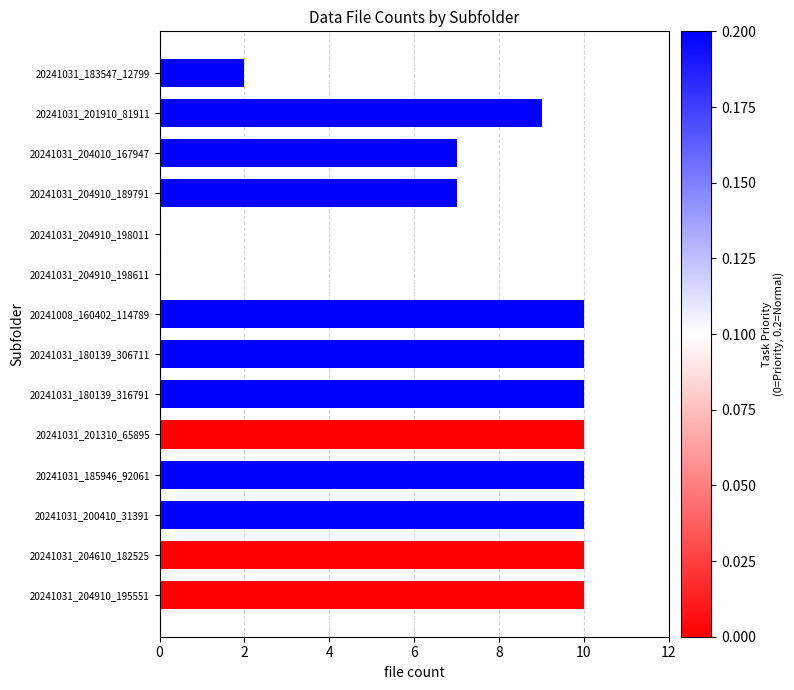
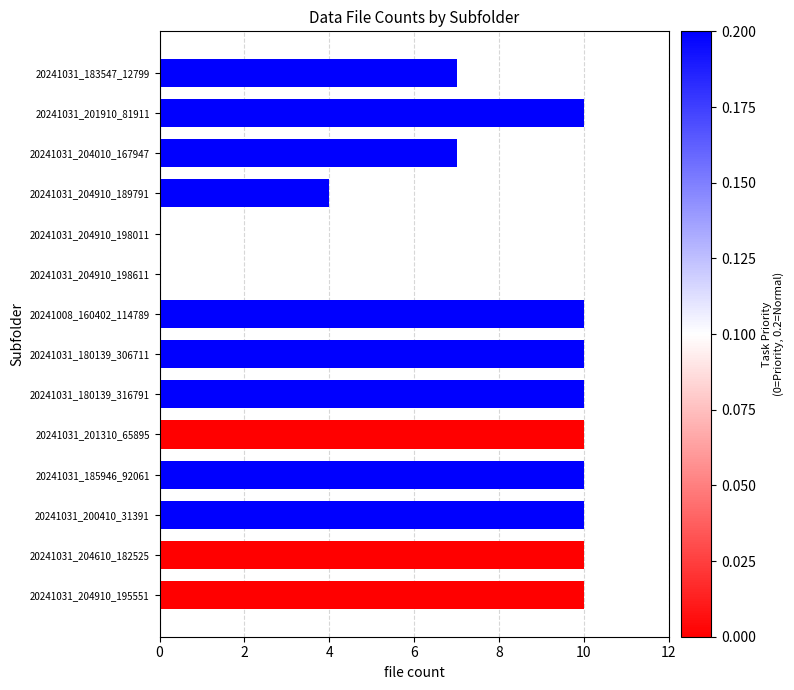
20241031_183547_12799: 2 -> 7
20241031_201910_81911: 9 -> 10
20241031_204910_189791: 7 -> 4
